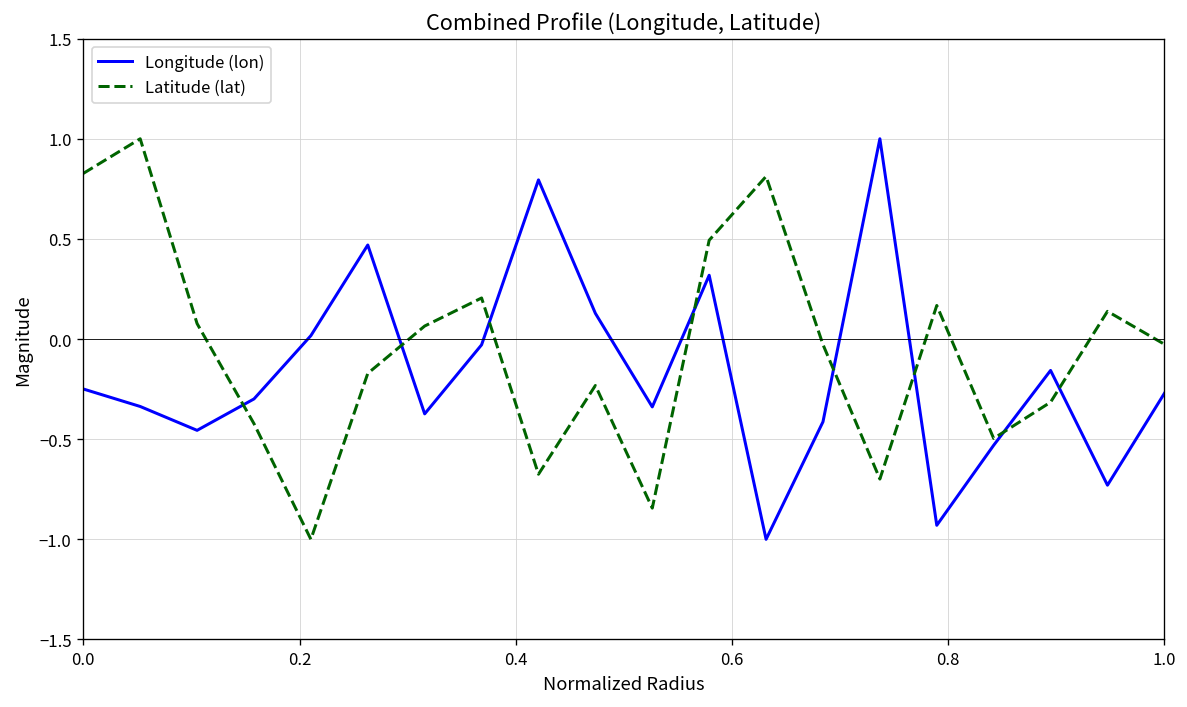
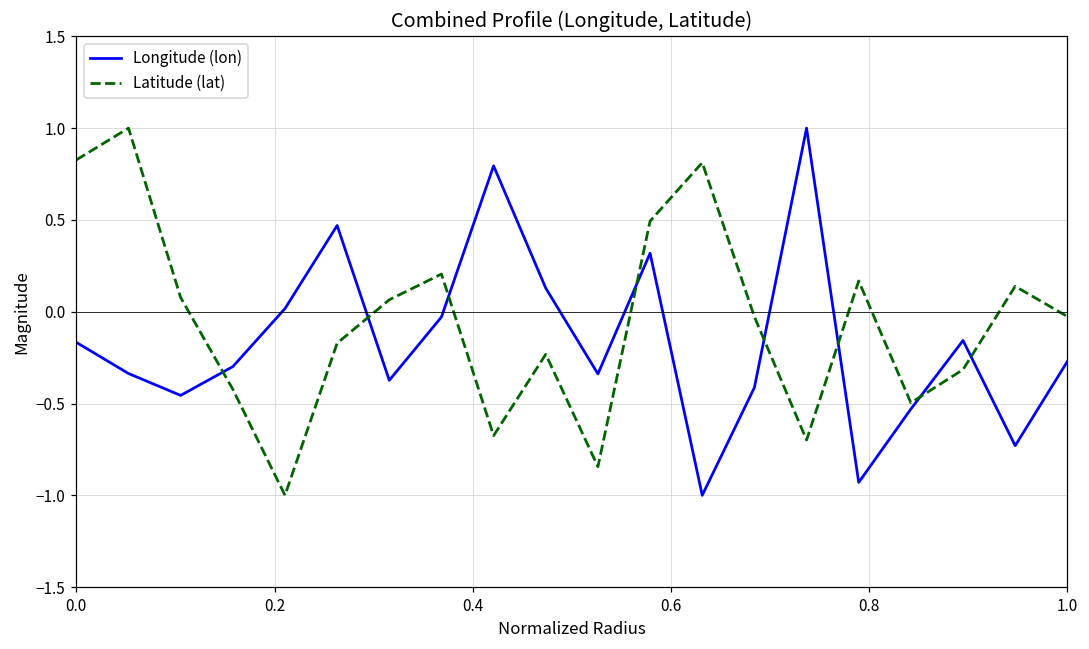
Longitude (lon), 0.0: -0.25 -> -0.17
